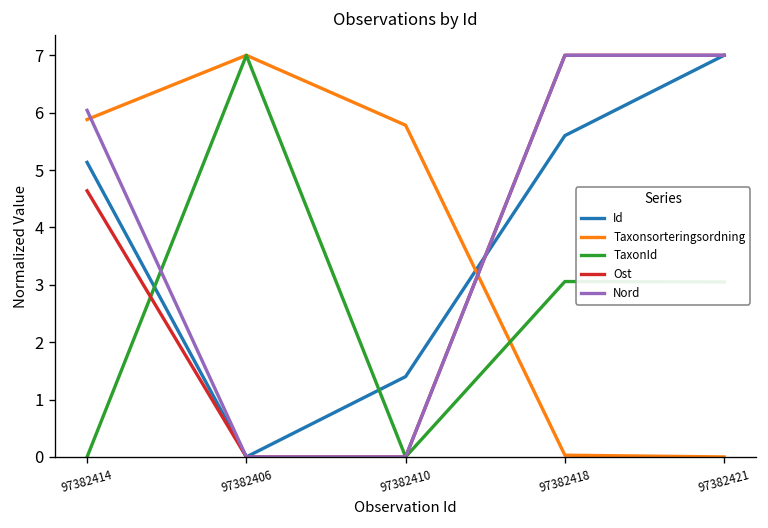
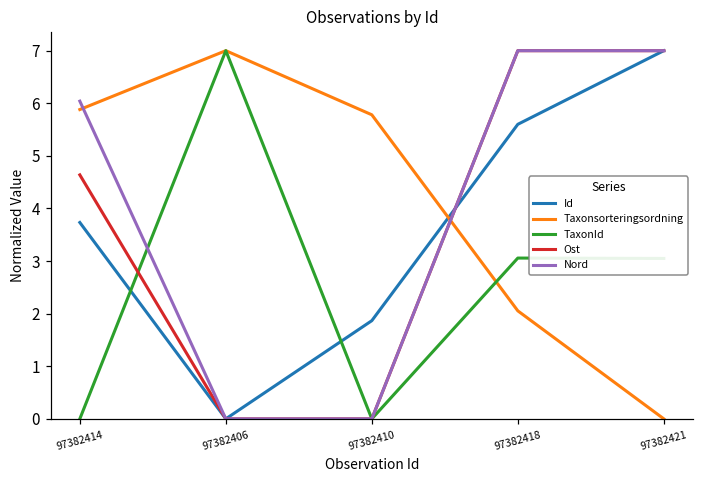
Id, 97382414: 5.1 -> 3.7
Id, 97382410: 1.4 -> 1.9
Taxonsorteringsordning, 97382418: 0.0 -> 2.1
